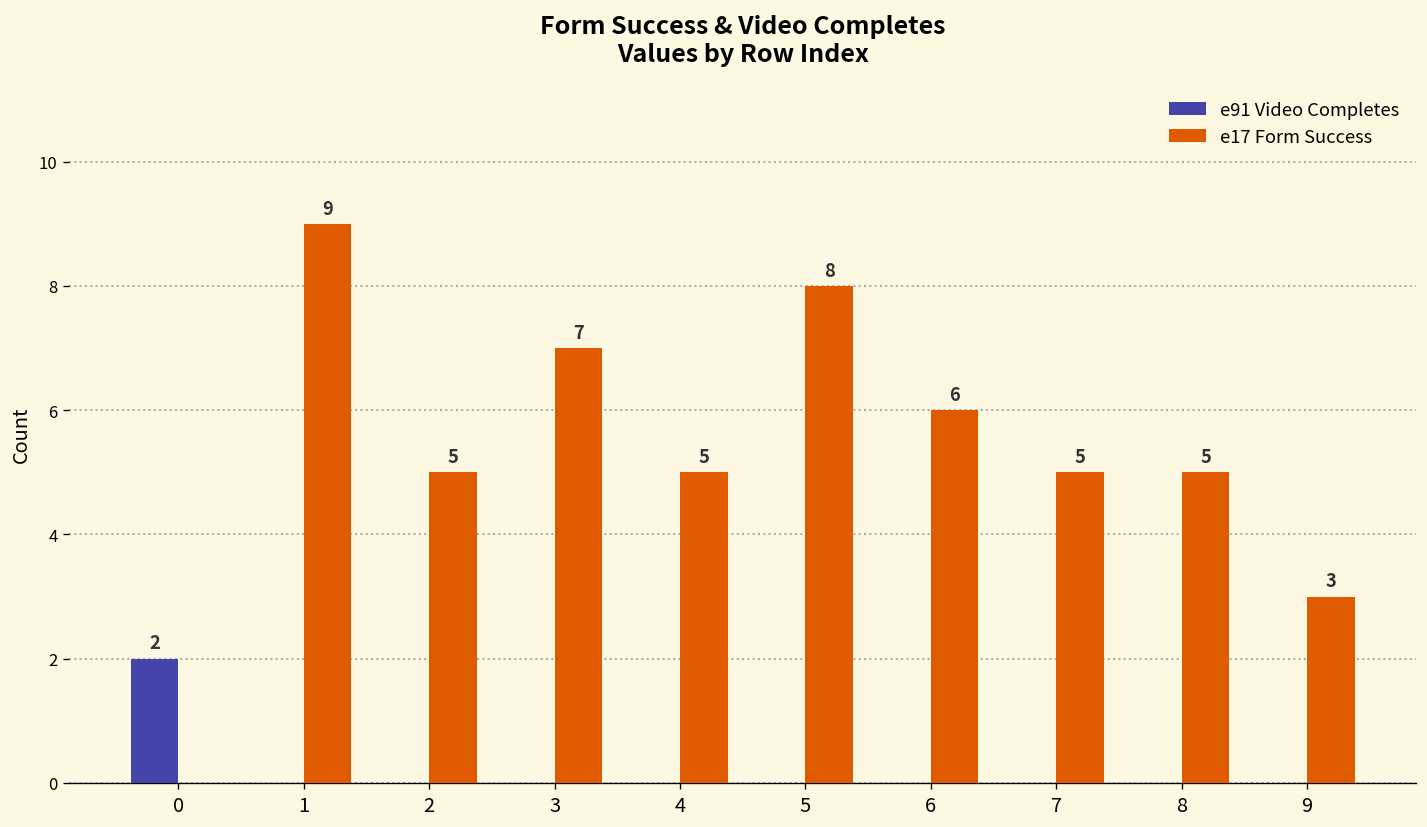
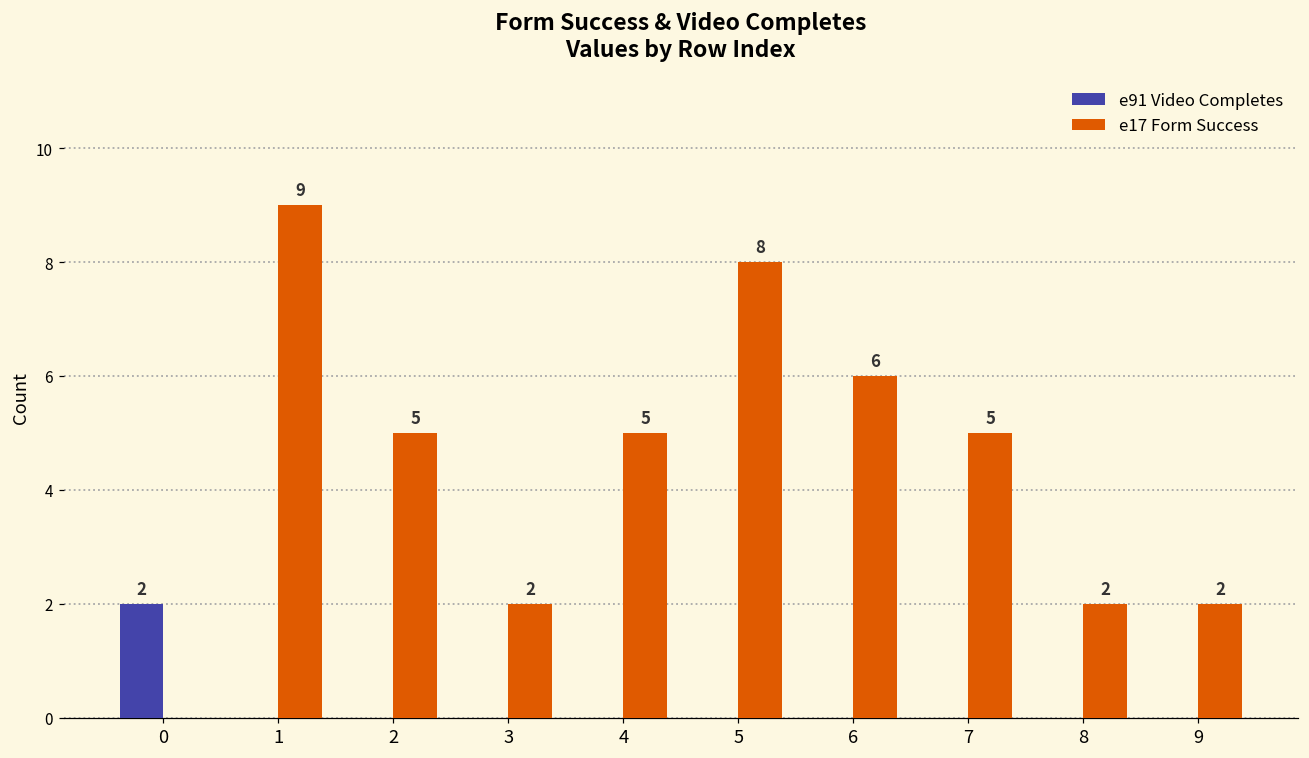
e17 Form Success, 3: 7 -> 2
e17 Form Success, 8: 5 -> 2
e17 Form Success, 9: 3 -> 2
